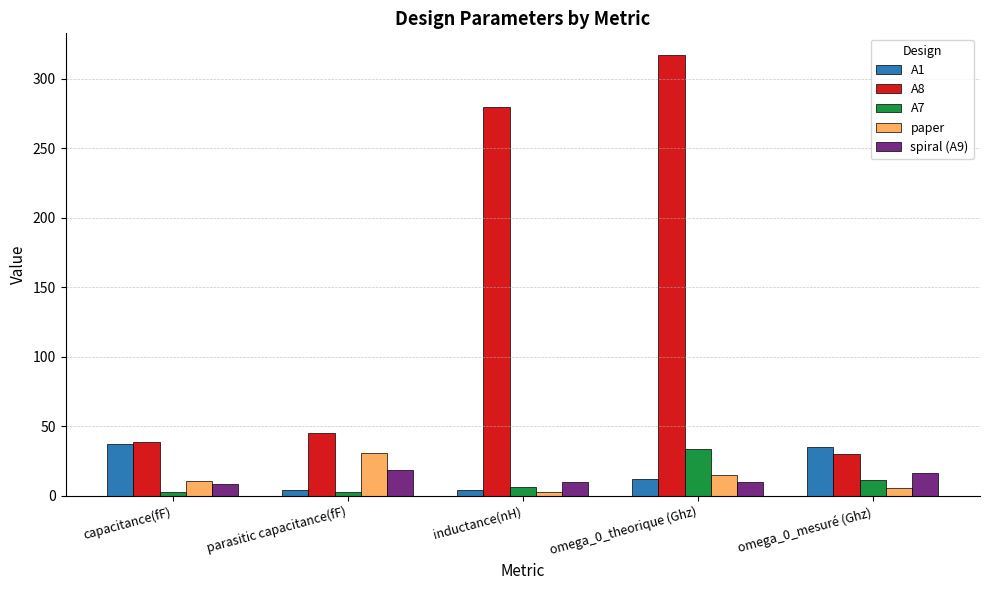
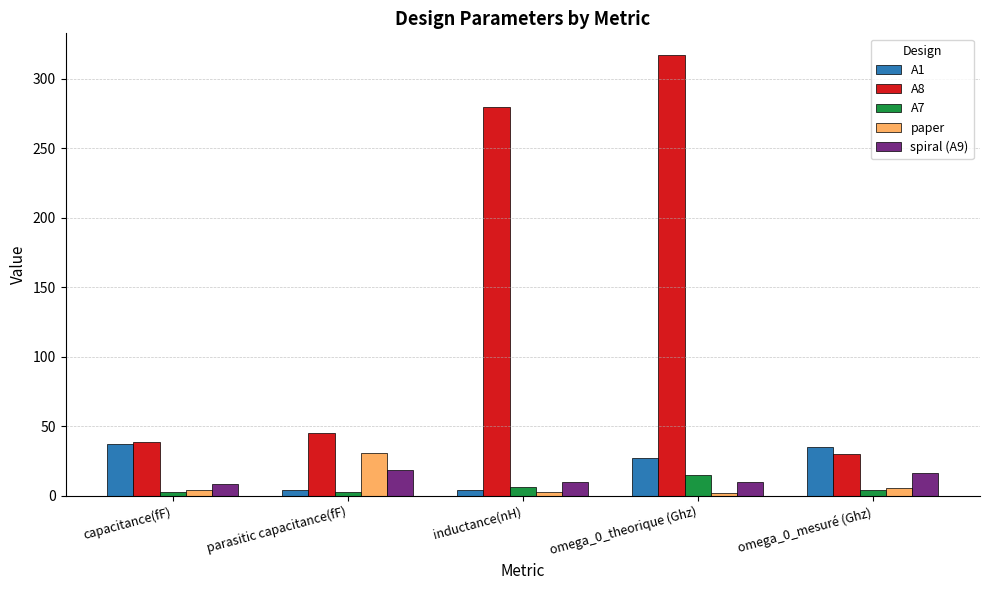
paper, capacitance(fF): 11 -> 4
A1, omega_0_theorique (Ghz): 12 -> 27
A7, omega_0_theorique (Ghz): 33 -> 15
paper, omega_0_theorique (Ghz): 15 -> 2
A7, omega_0_mesuré (Ghz): 12 -> 5
